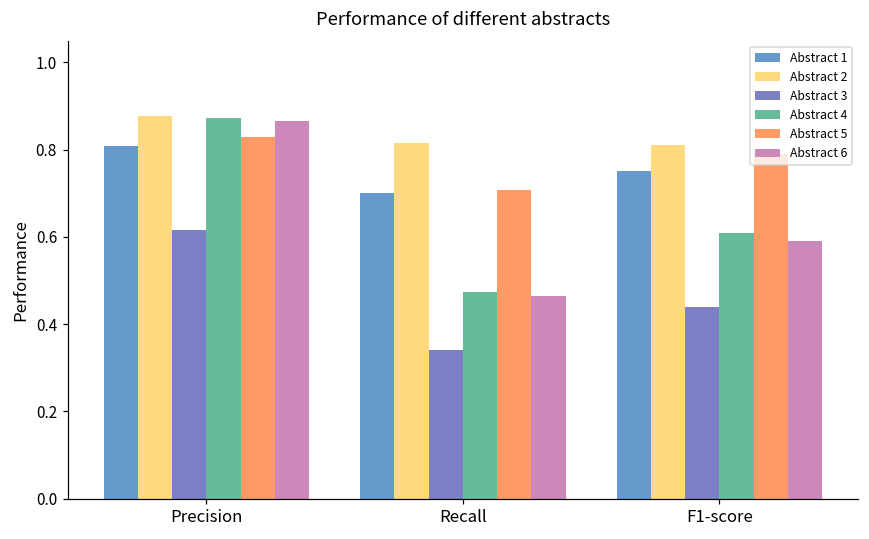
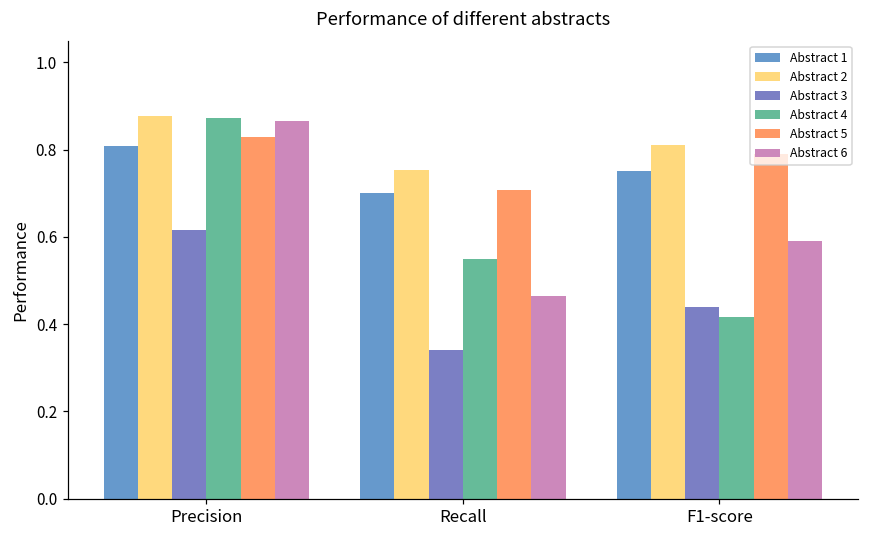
Abstract 2, Recall: 0.82 -> 0.75
Abstract 4, Recall: 0.47 -> 0.55
Abstract 4, F1-score: 0.61 -> 0.42
